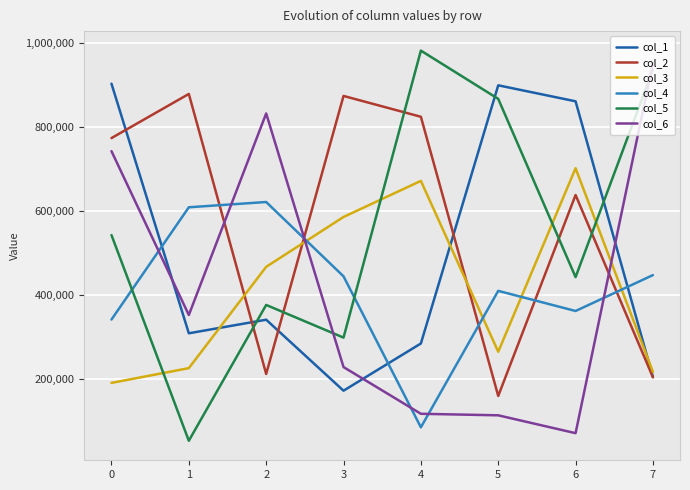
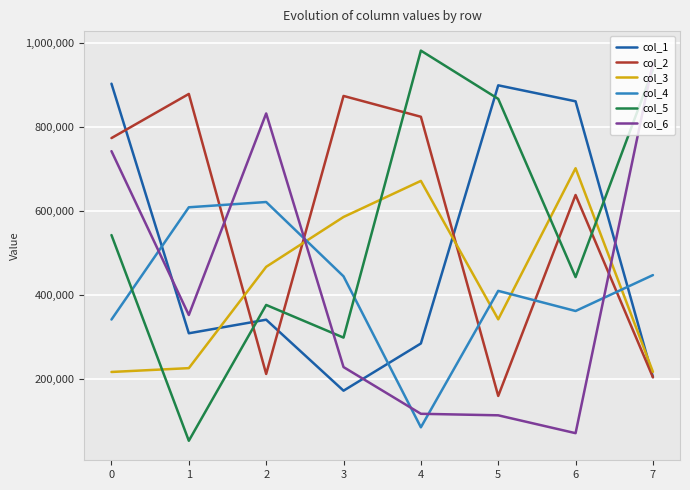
col_3, 0: 190,000 -> 220,000
col_3, 5: 260,000 -> 340,000
